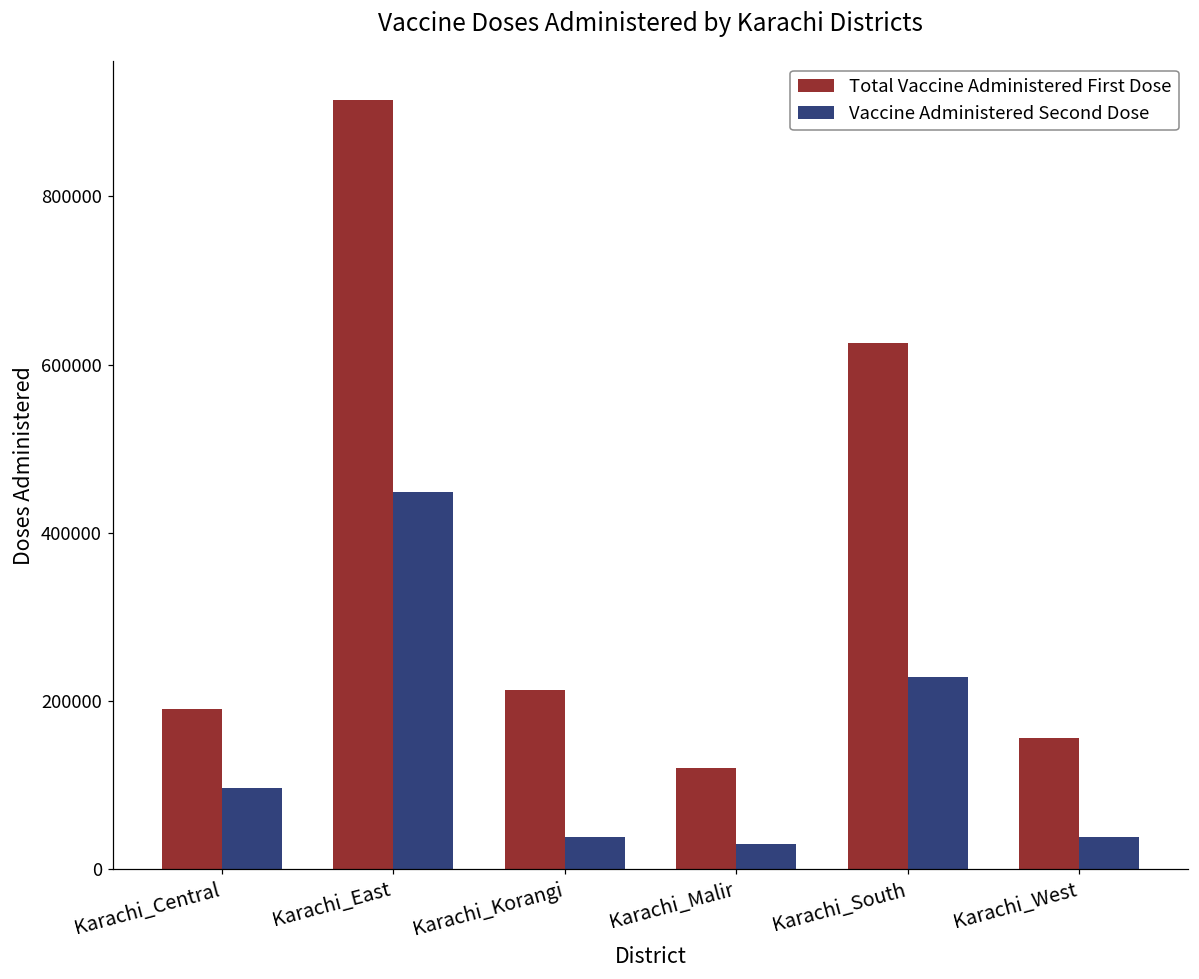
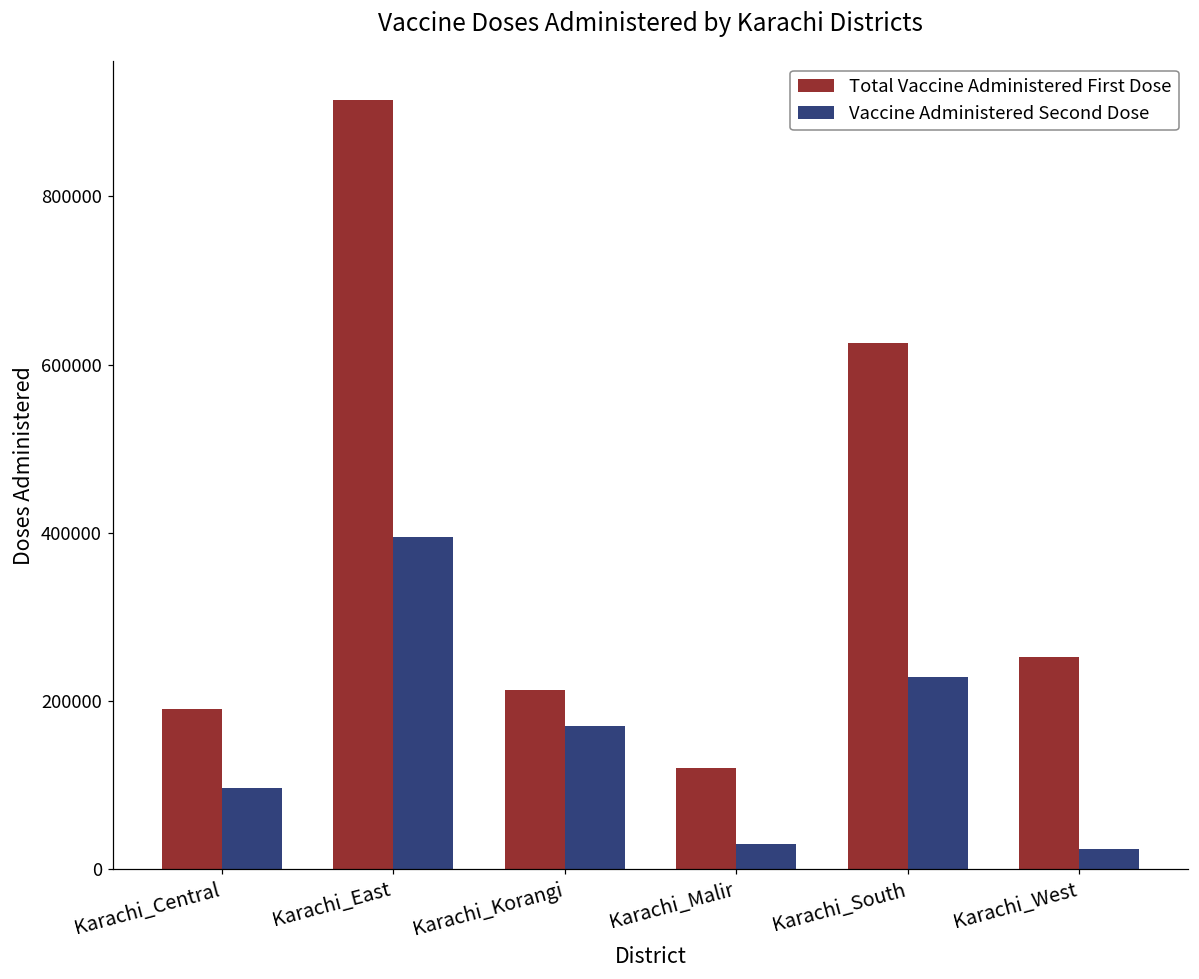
Vaccine Administered Second Dose, Karachi_East: 450000 -> 390000
Vaccine Administered Second Dose, Karachi_Korangi: 40000 -> 170000
Total Vaccine Administered First Dose, Karachi_West: 160000 -> 250000
Vaccine Administered Second Dose, Karachi_West: 40000 -> 20000
